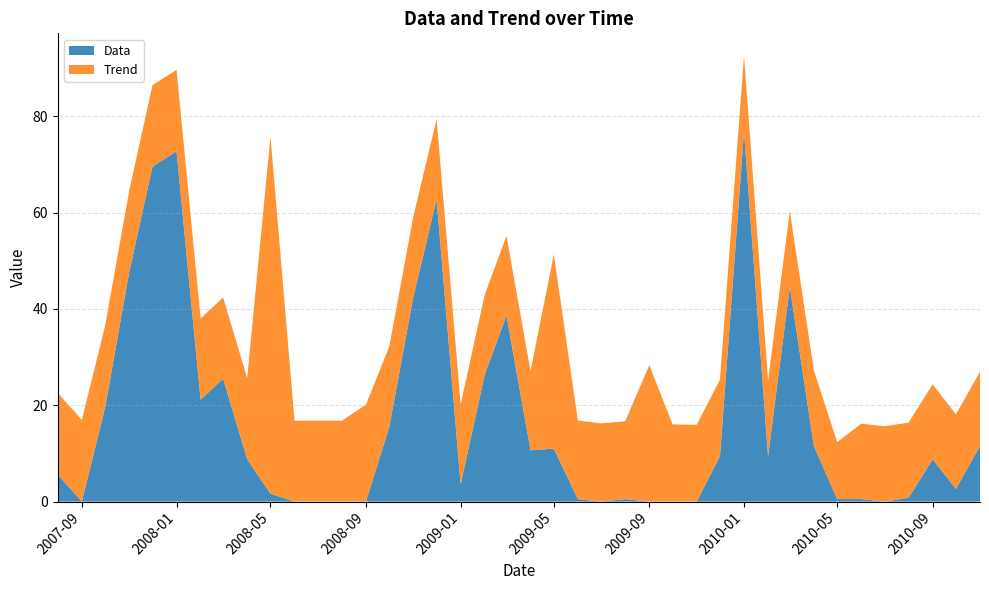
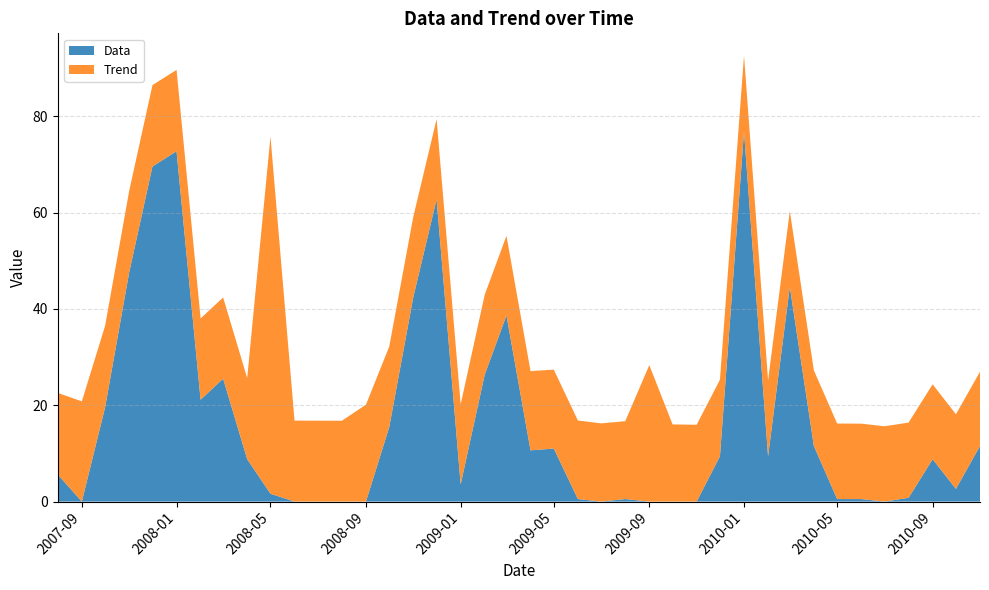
Trend, 2007-09: 17 -> 21
Trend, 2009-05: 40 -> 16
Trend, 2010-05: 12 -> 16
